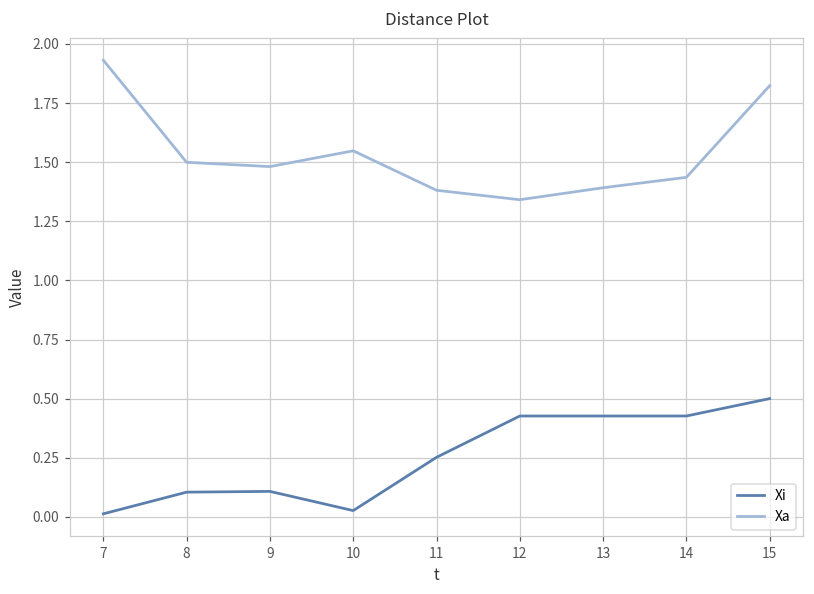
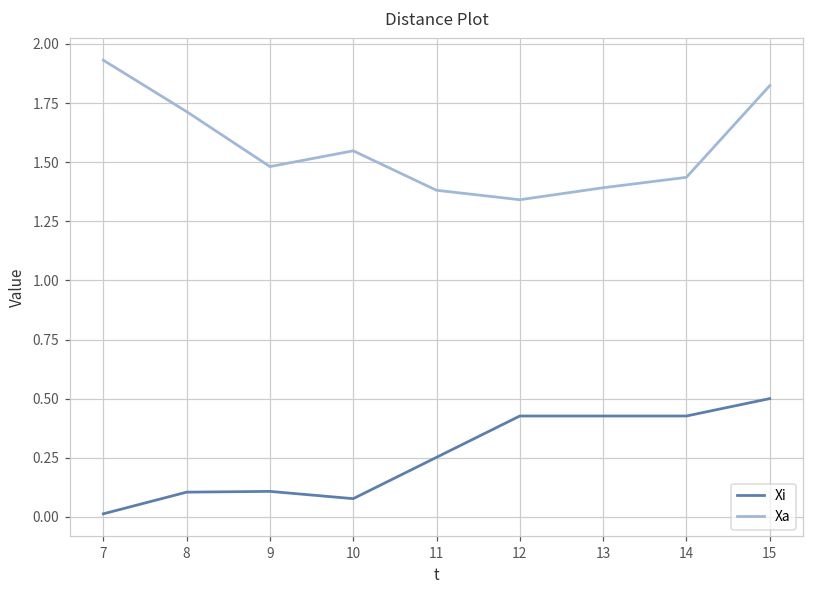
Xa, 8: 1.50 -> 1.71
Xi, 10: 0.03 -> 0.08
